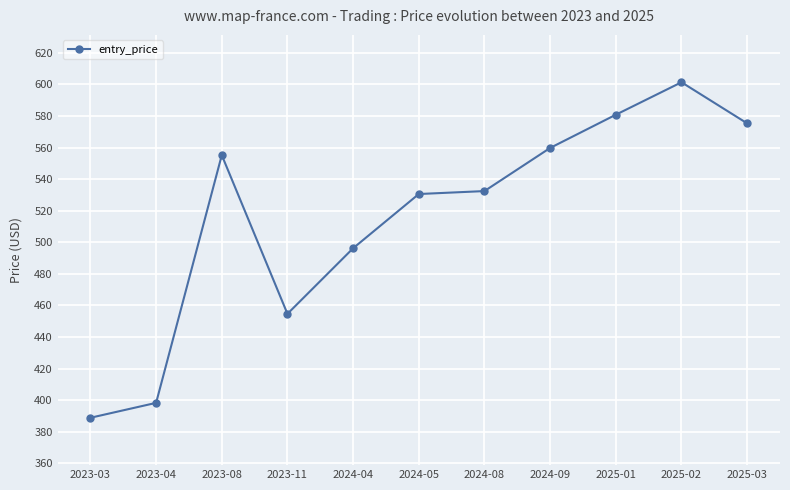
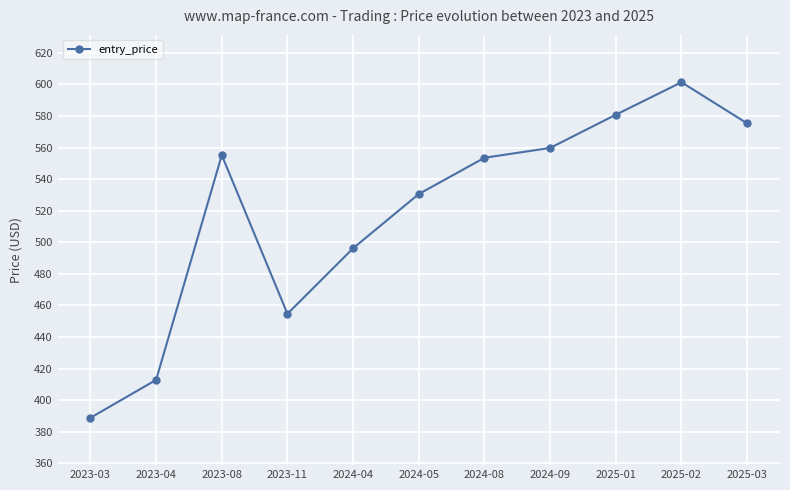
2023-04: 398 -> 413
2024-08: 532 -> 554
